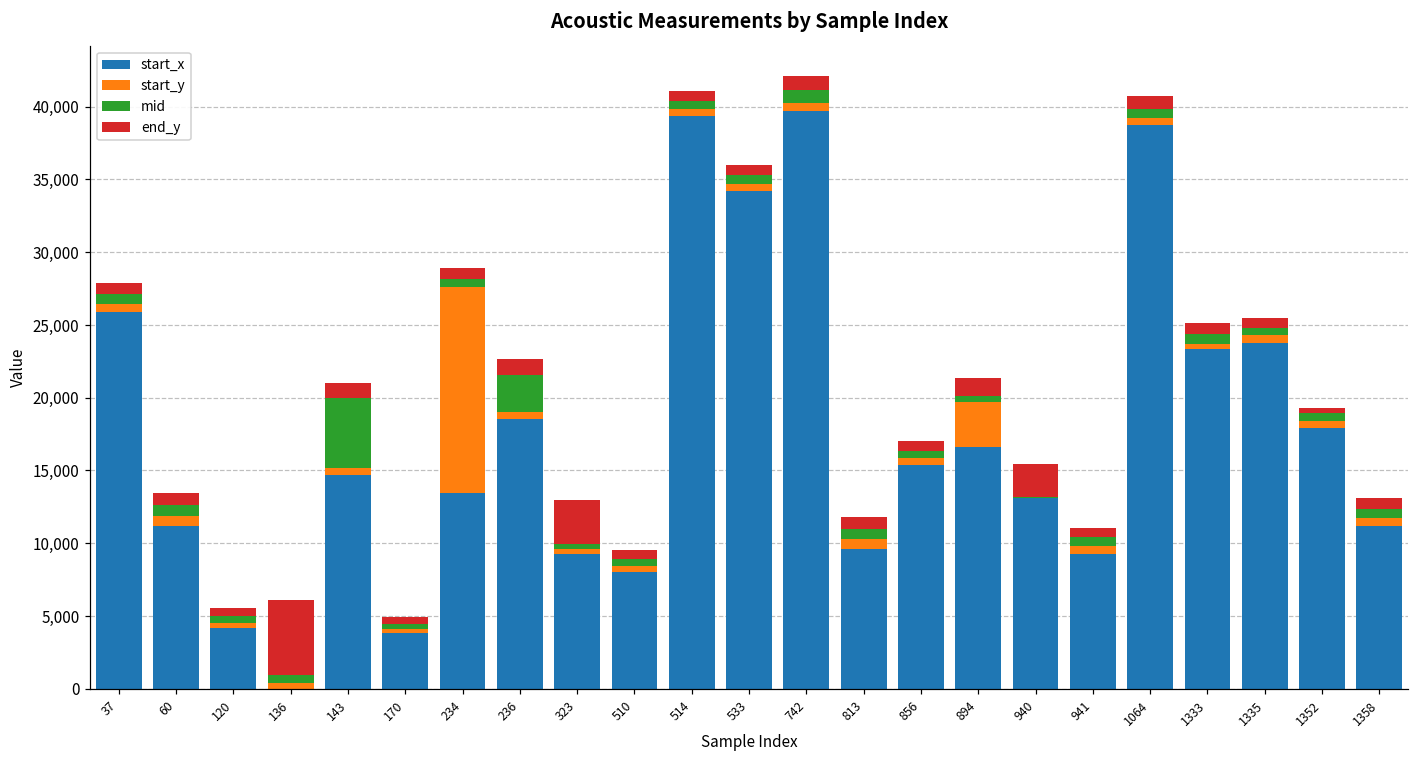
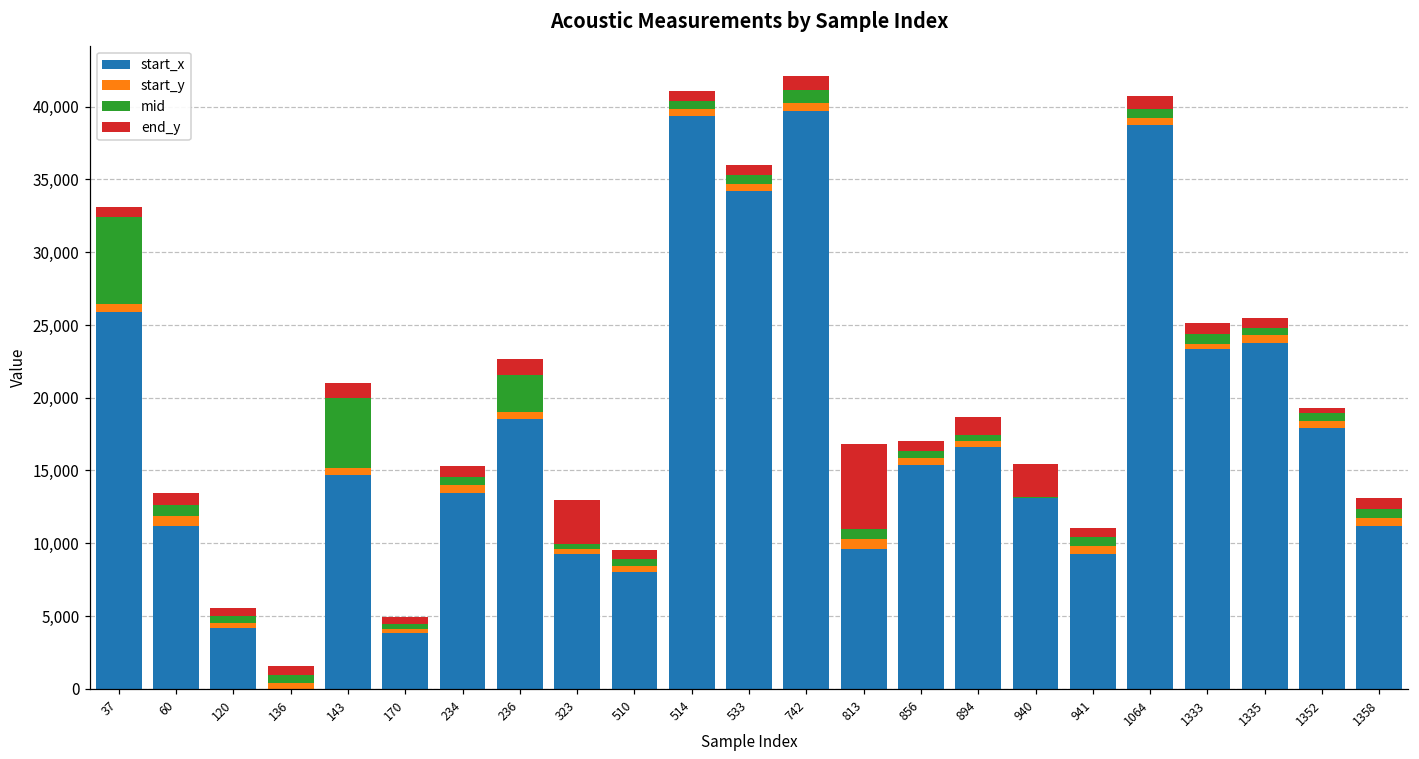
mid, 37: 700 -> 5,900
end_y, 136: 5,200 -> 600
start_y, 234: 14,200 -> 500
end_y, 813: 800 -> 5,800
start_y, 894: 3,000 -> 400
